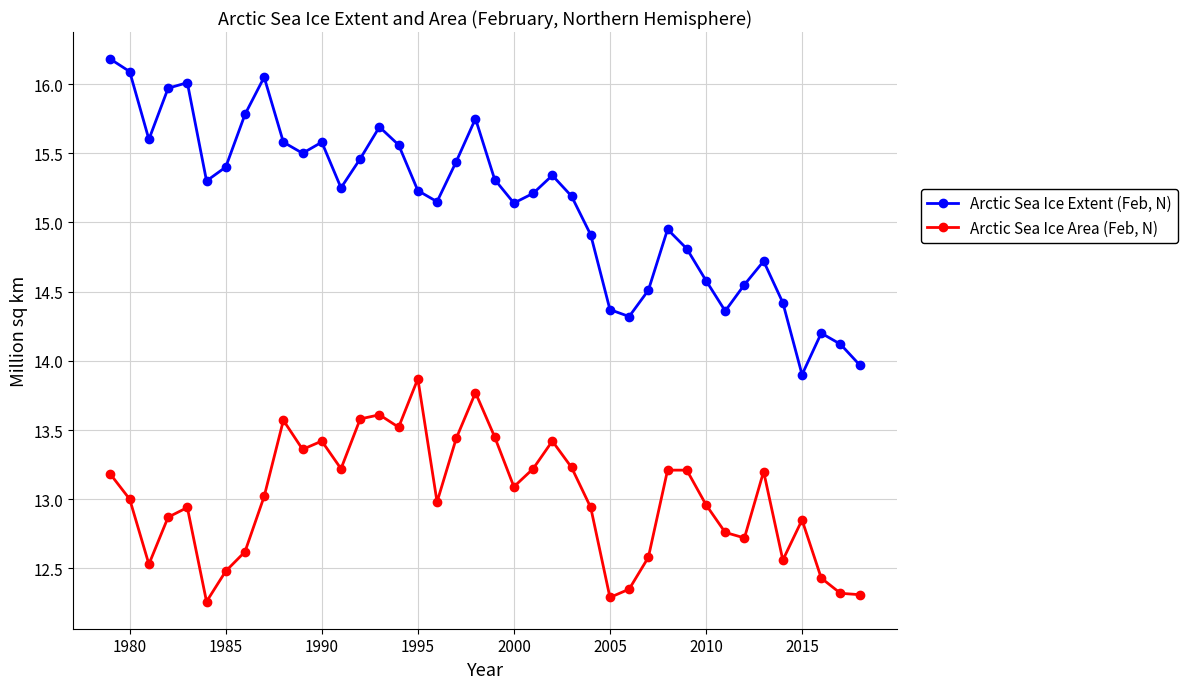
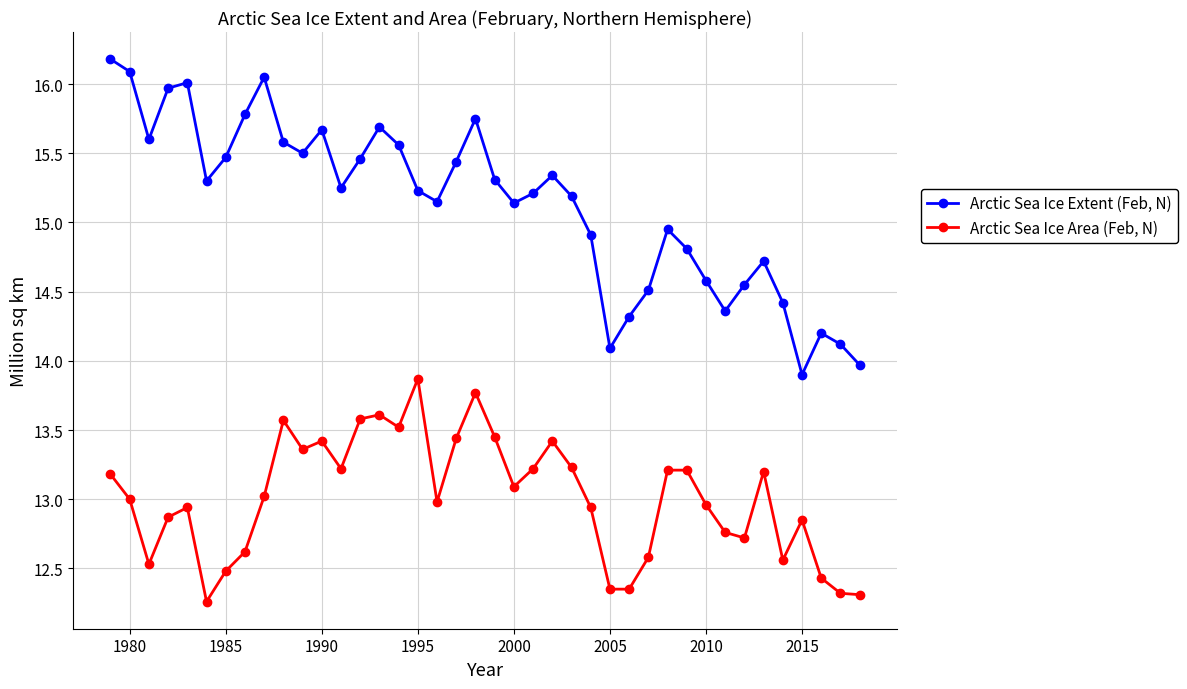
Arctic Sea Ice Extent (Feb, N), 1985: 15.40 -> 15.47
Arctic Sea Ice Extent (Feb, N), 1990: 15.58 -> 15.67
Arctic Sea Ice Extent (Feb, N), 2005: 14.37 -> 14.09
Arctic Sea Ice Area (Feb, N), 2005: 12.29 -> 12.35
